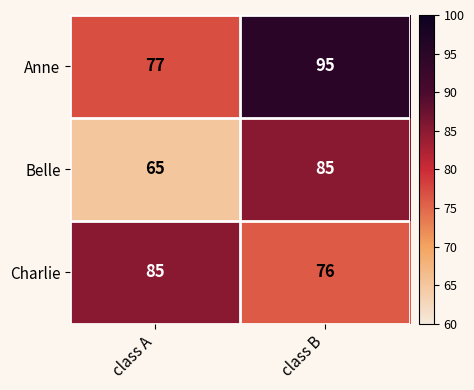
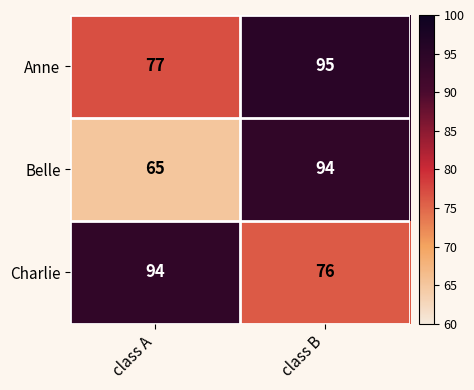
Belle, class B: 85 -> 94
Charlie, class A: 85 -> 94
